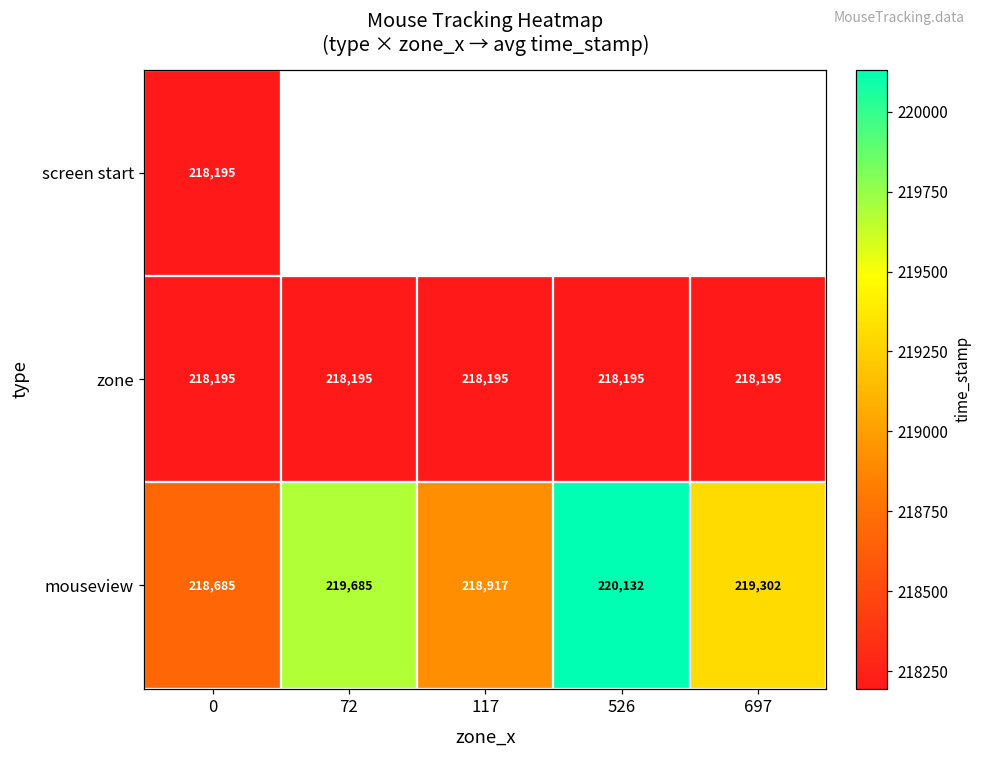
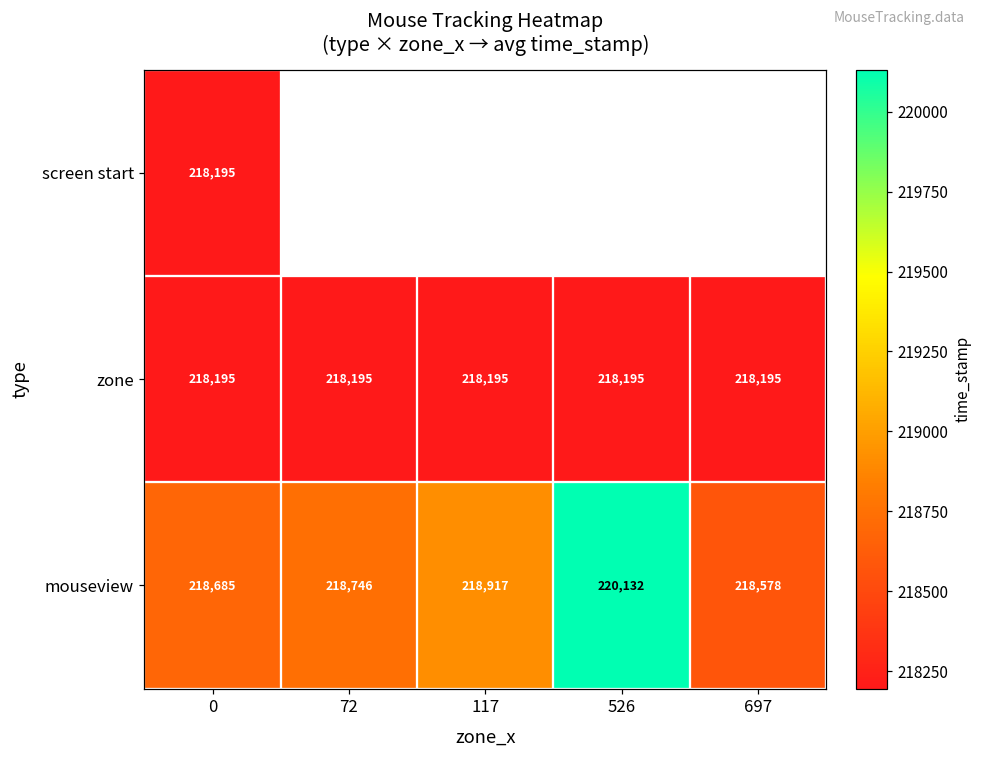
mouseview, 72: 219,685 -> 218,746
mouseview, 697: 219,302 -> 218,578
